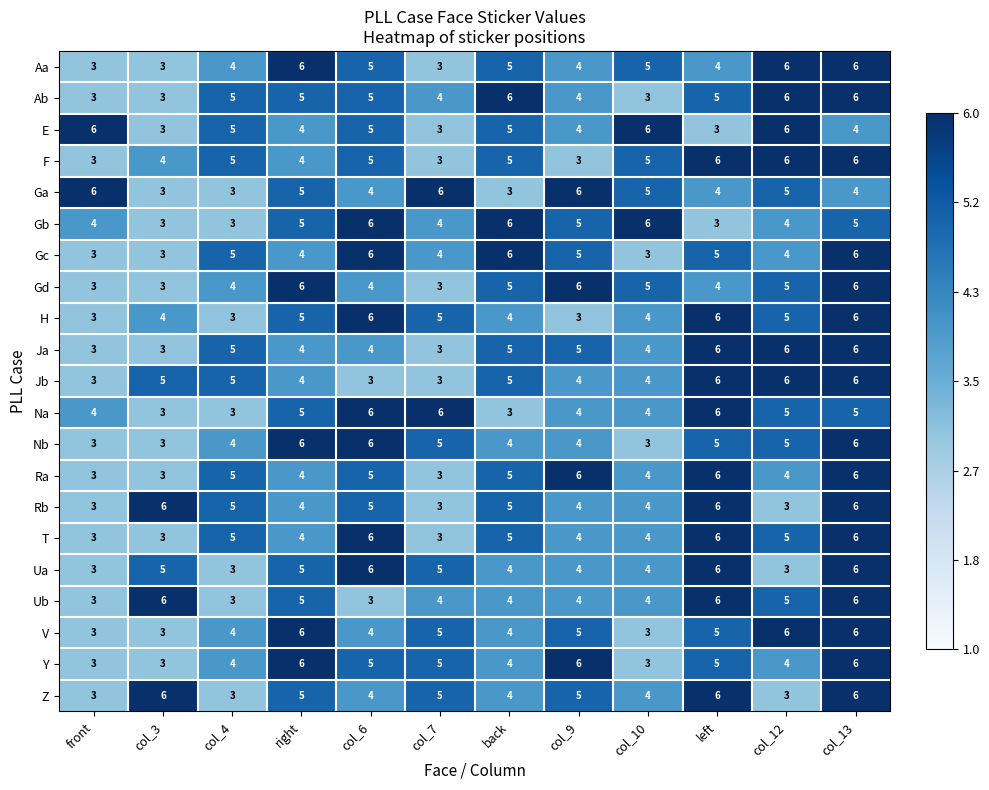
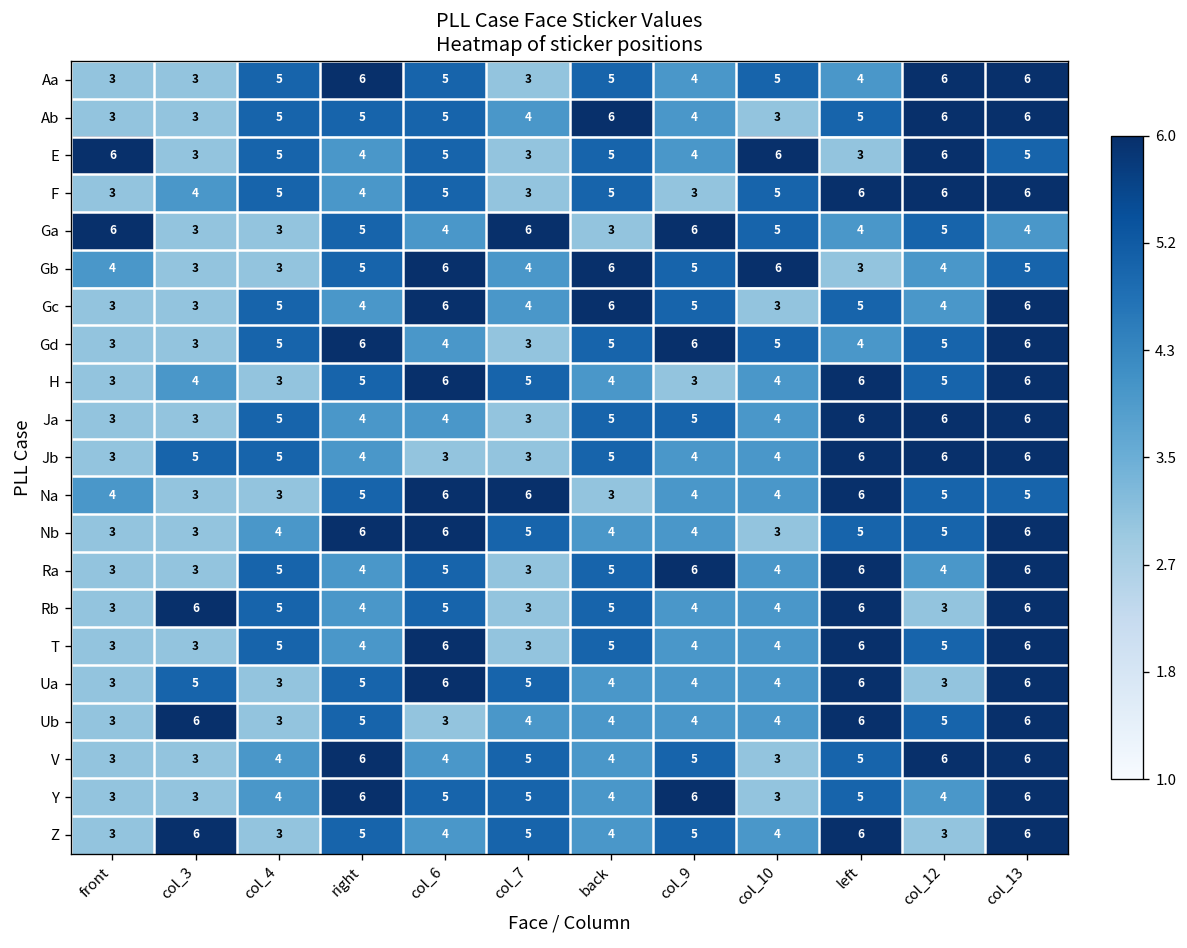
Aa, col_4: 4 -> 5
E, col_13: 4 -> 5
Gd, col_4: 4 -> 5
